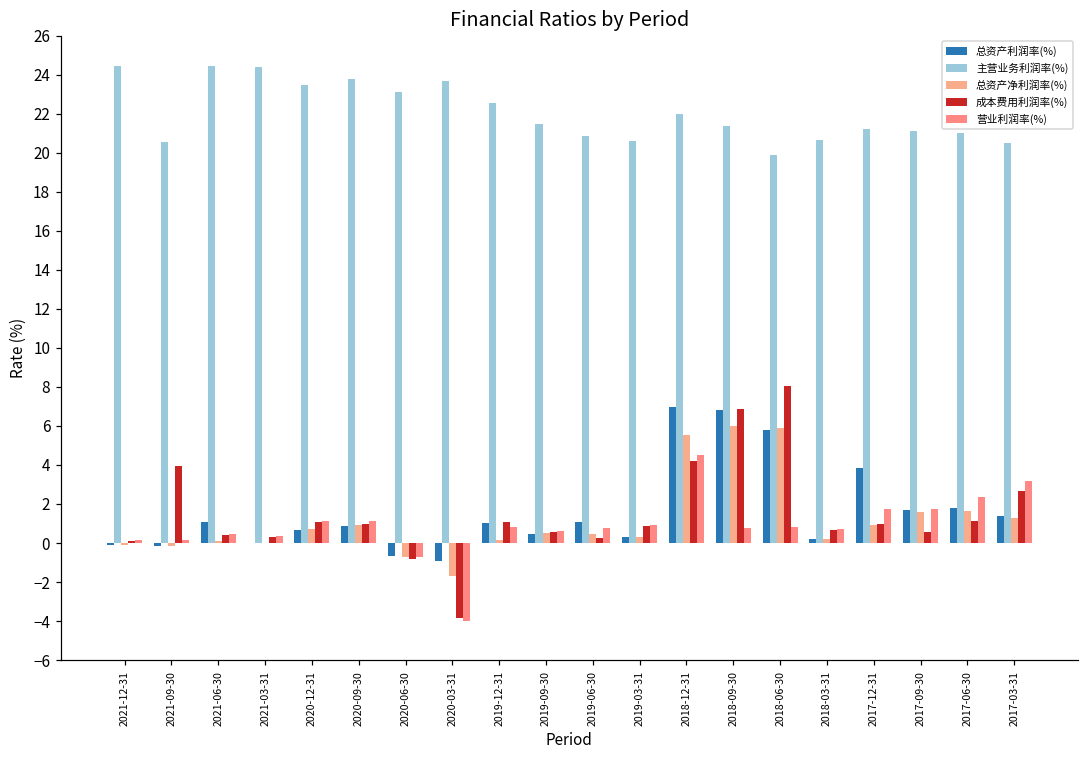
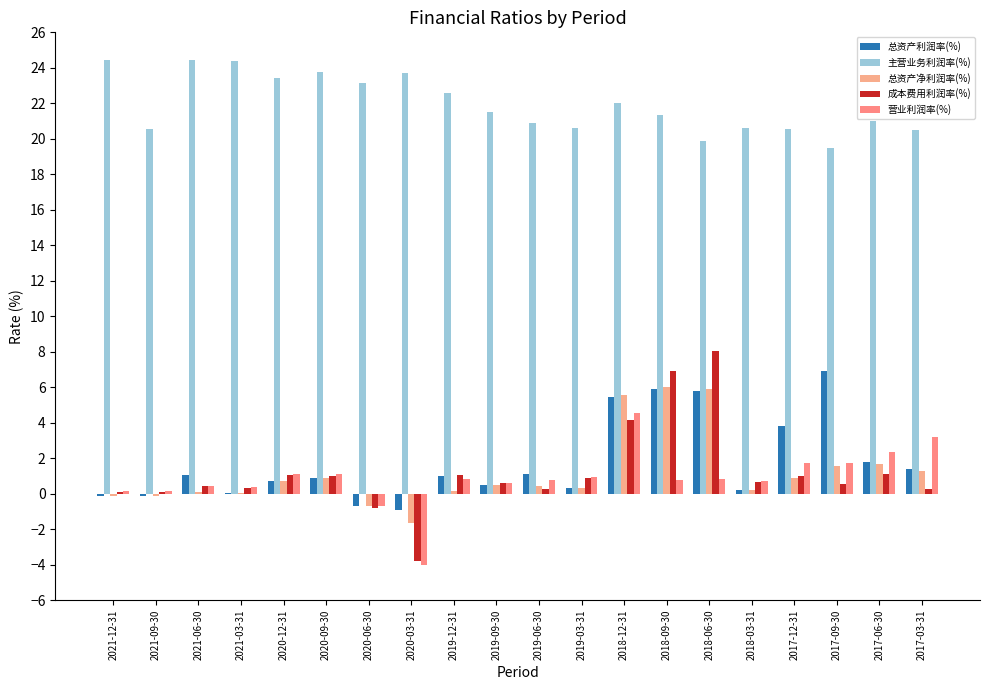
成本费用利润率(%), 2021-09-30: 3.9 -> 0.1
总资产利润率(%), 2018-12-31: 7.0 -> 5.5
总资产利润率(%), 2018-09-30: 6.8 -> 5.9
主营业务利润率(%), 2017-12-31: 21.2 -> 20.6
总资产利润率(%), 2017-09-30: 1.7 -> 6.9
主营业务利润率(%), 2017-09-30: 21.1 -> 19.5
成本费用利润率(%), 2017-03-31: 2.6 -> 0.2
